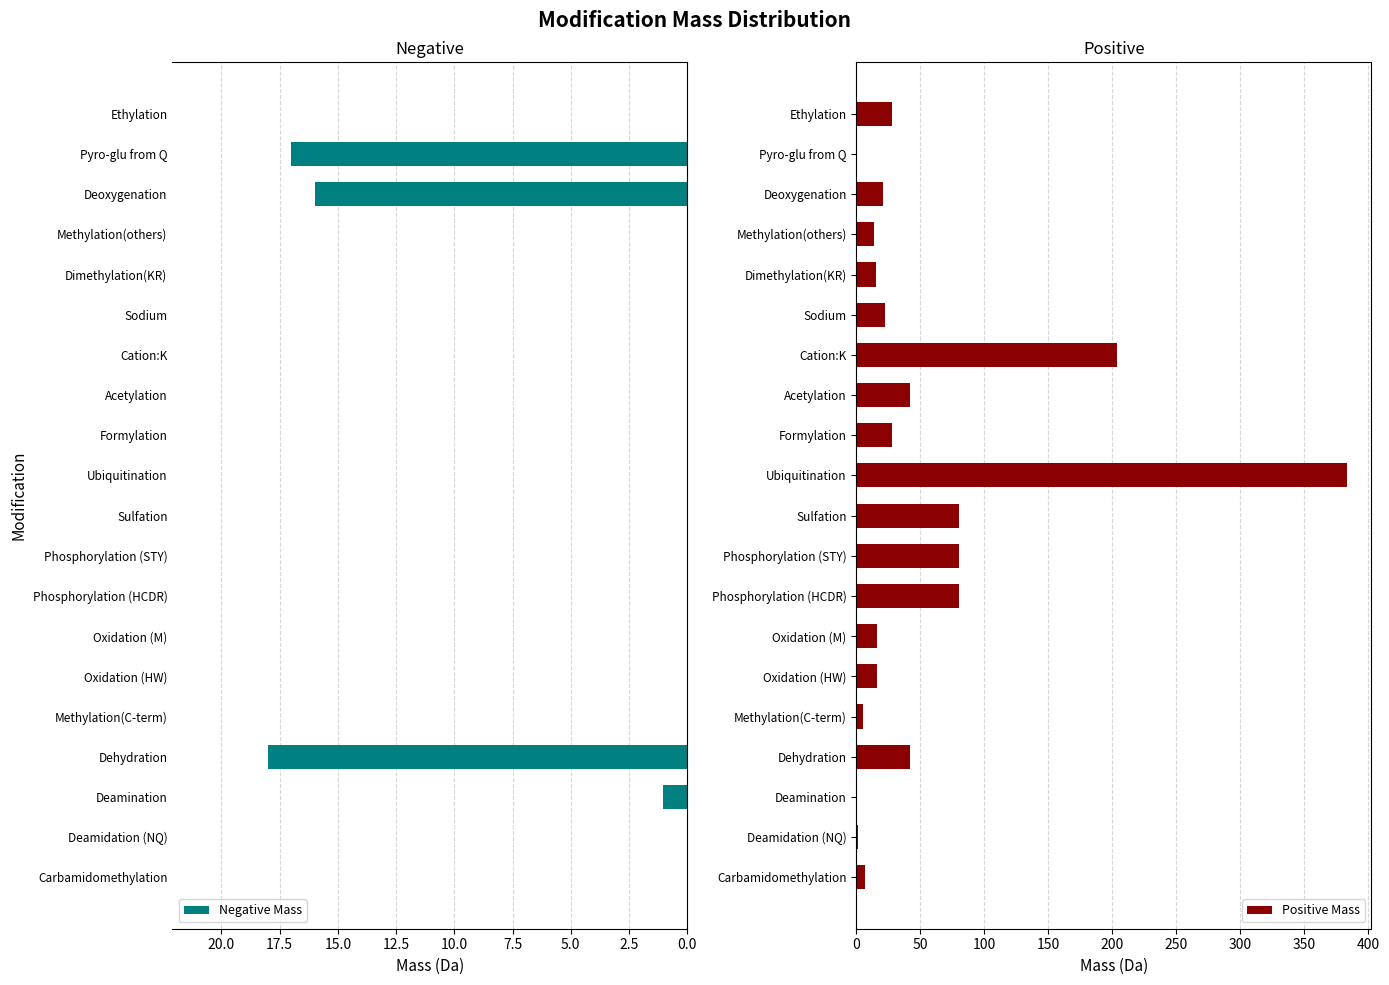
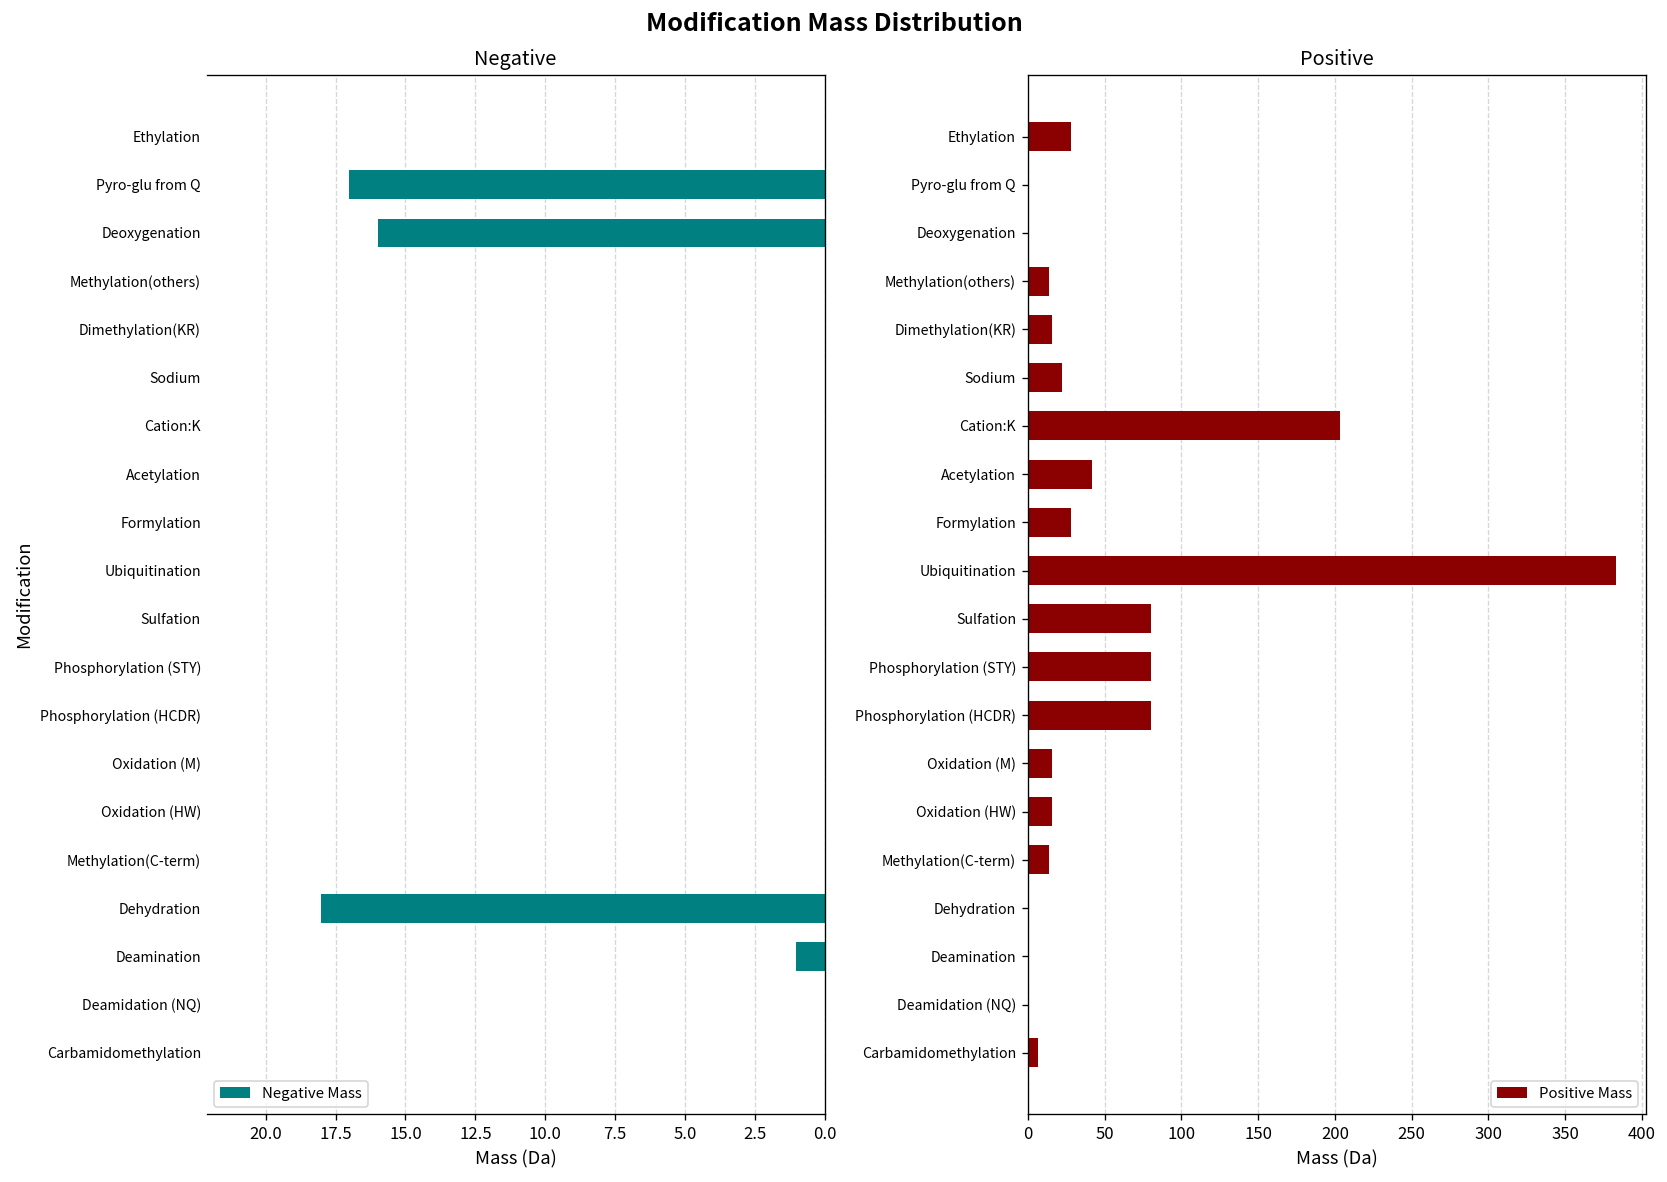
Positive, Deoxygenation: 21 -> 0
Positive, Methylation(C-term): 5 -> 14
Positive, Dehydration: 42 -> 0
